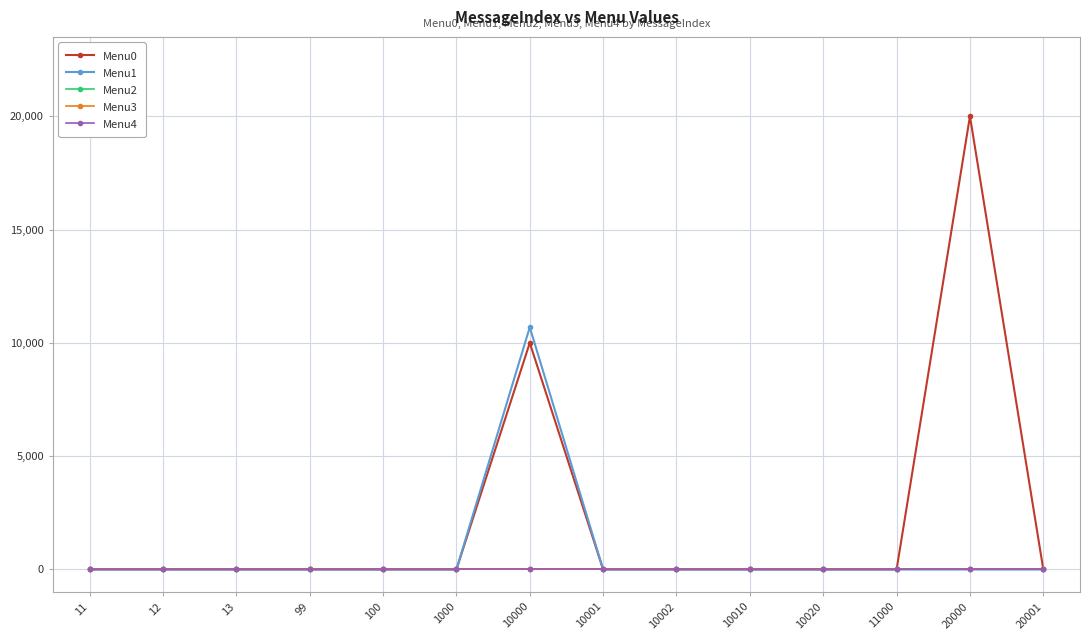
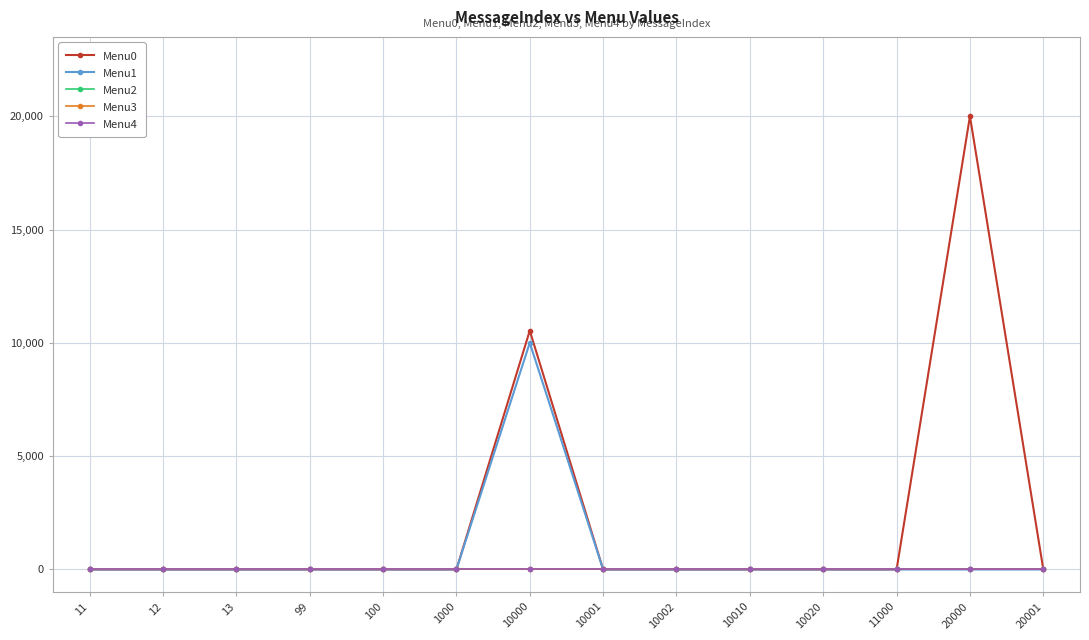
Menu0, 10000: 10,000 -> 10,500
Menu1, 10000: 10,700 -> 10,000
